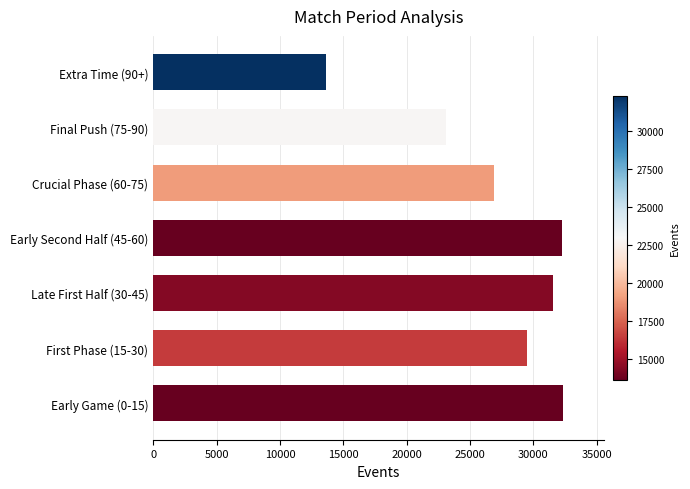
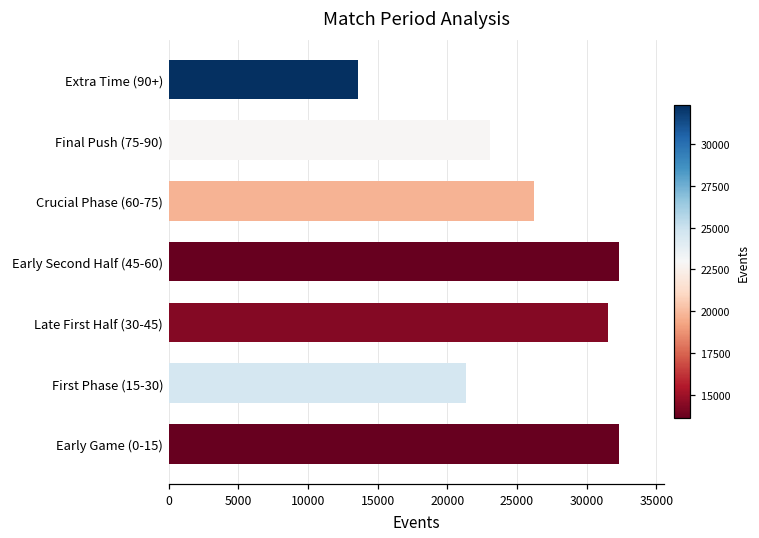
Crucial Phase (60-75): 26900 -> 26200
First Phase (15-30): 29500 -> 21300
